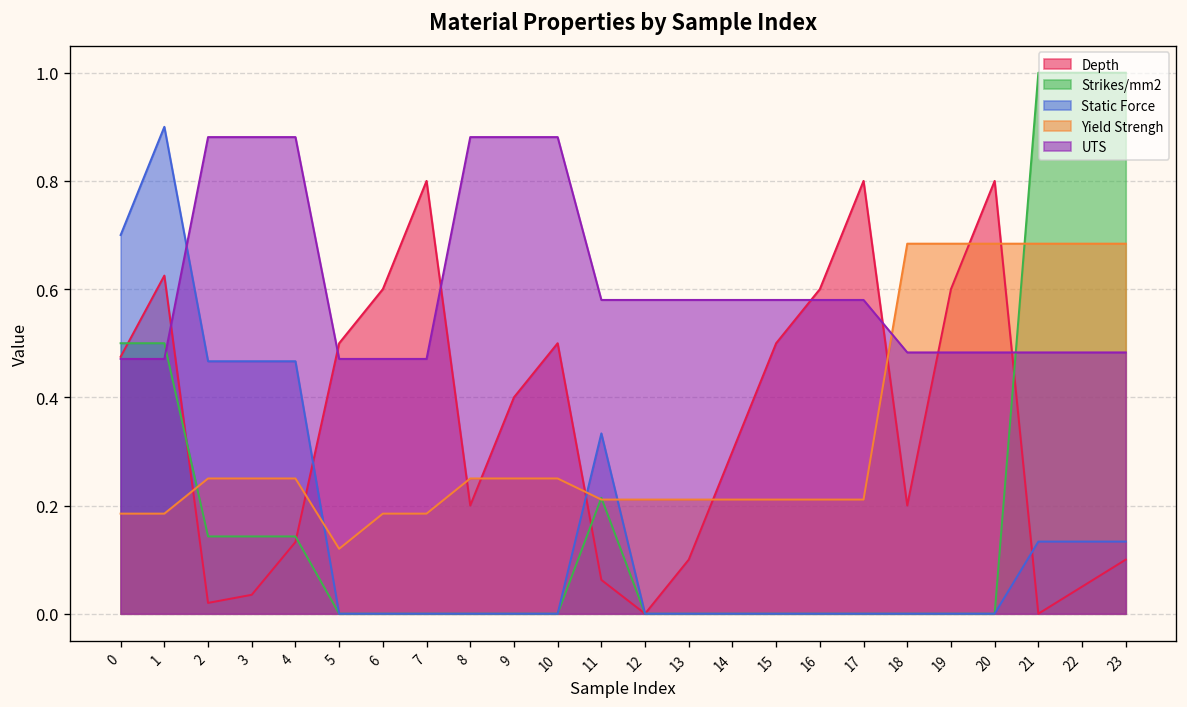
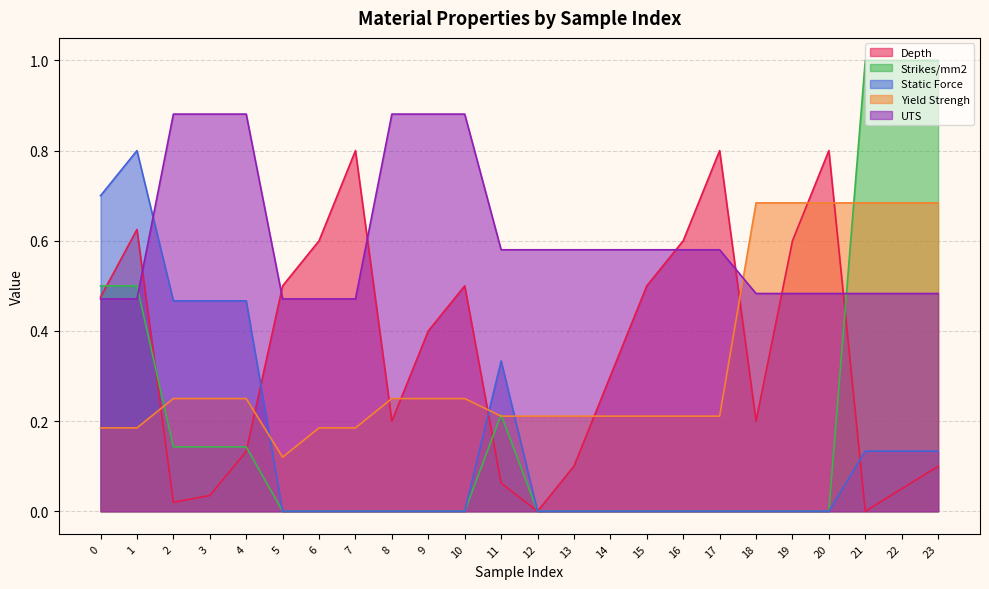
Static Force, 1: 0.9 -> 0.8
